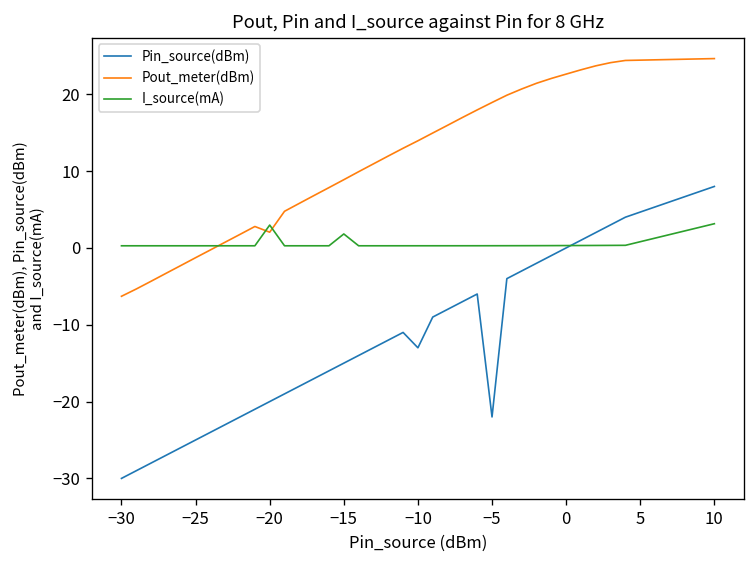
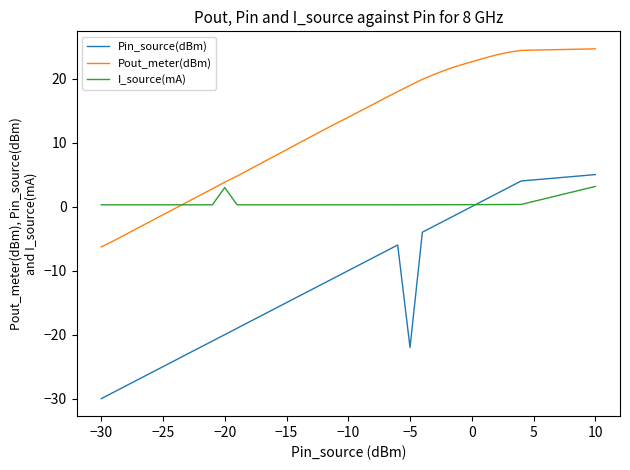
Pout_meter(dBm), −20: 2 -> 4
I_source(mA), −15: 2 -> 0
Pin_source(dBm), −10: -13 -> -10
Pin_source(dBm), 10: 8 -> 5
